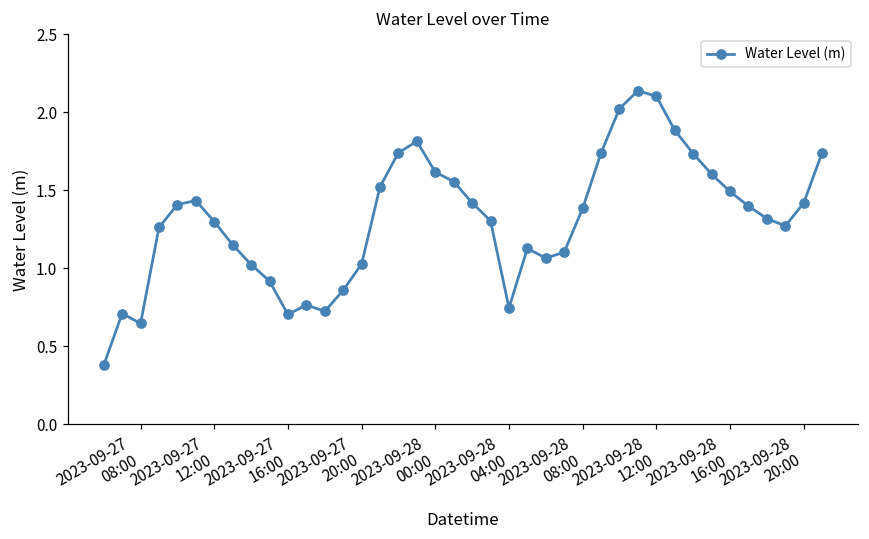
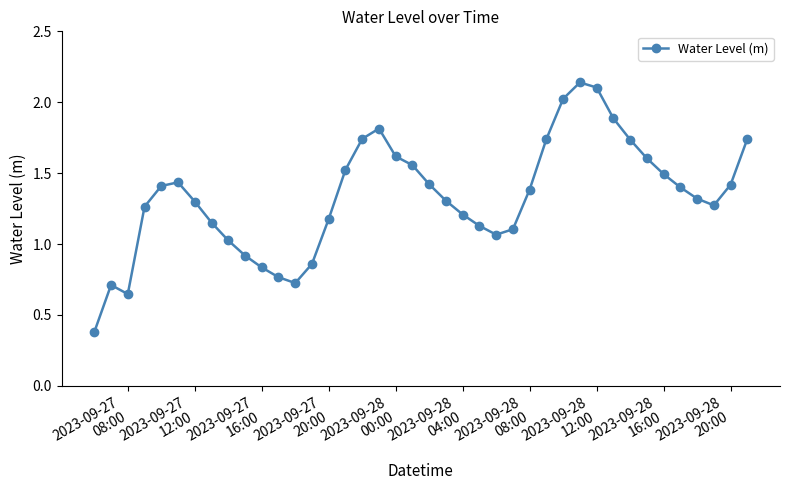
2023-09-27 16:00: 0.71 -> 0.84
2023-09-27 20:00: 1.03 -> 1.18
2023-09-28 04:00: 0.75 -> 1.21
